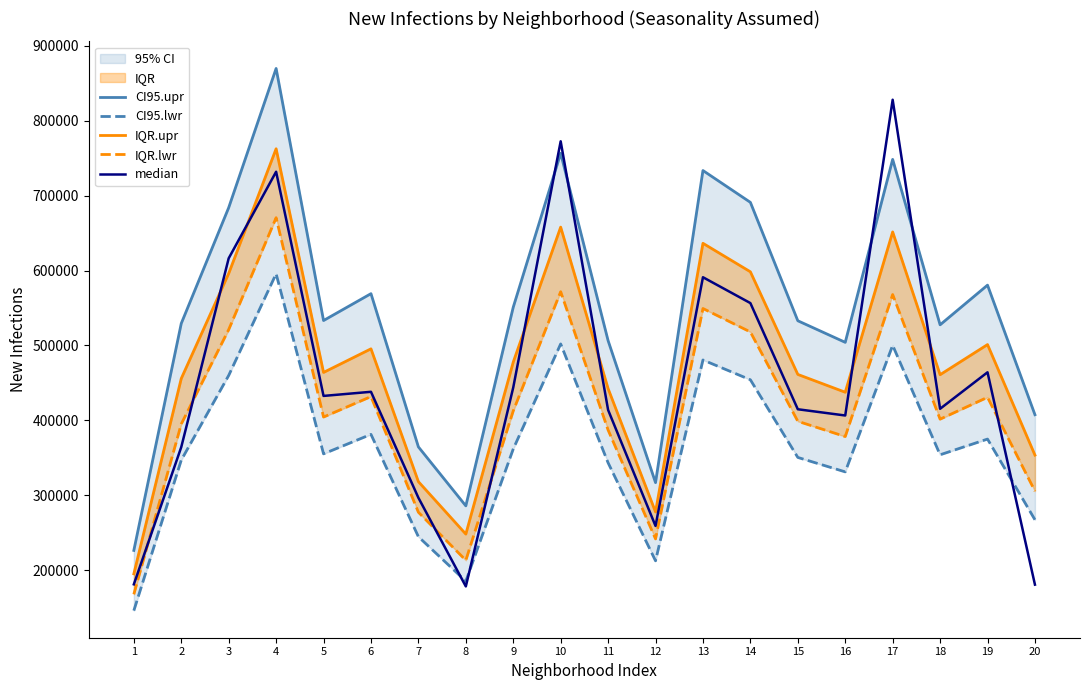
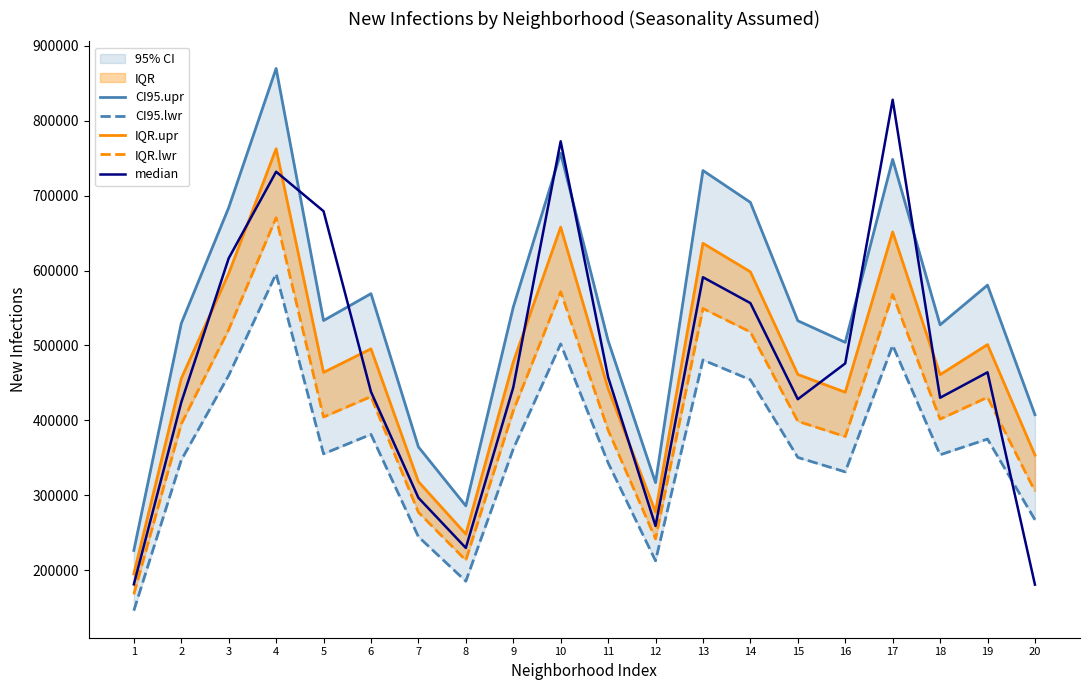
median, 2: 360000 -> 420000
median, 5: 430000 -> 680000
median, 8: 180000 -> 230000
median, 11: 410000 -> 460000
median, 15: 410000 -> 430000
median, 16: 410000 -> 480000
median, 18: 420000 -> 430000
